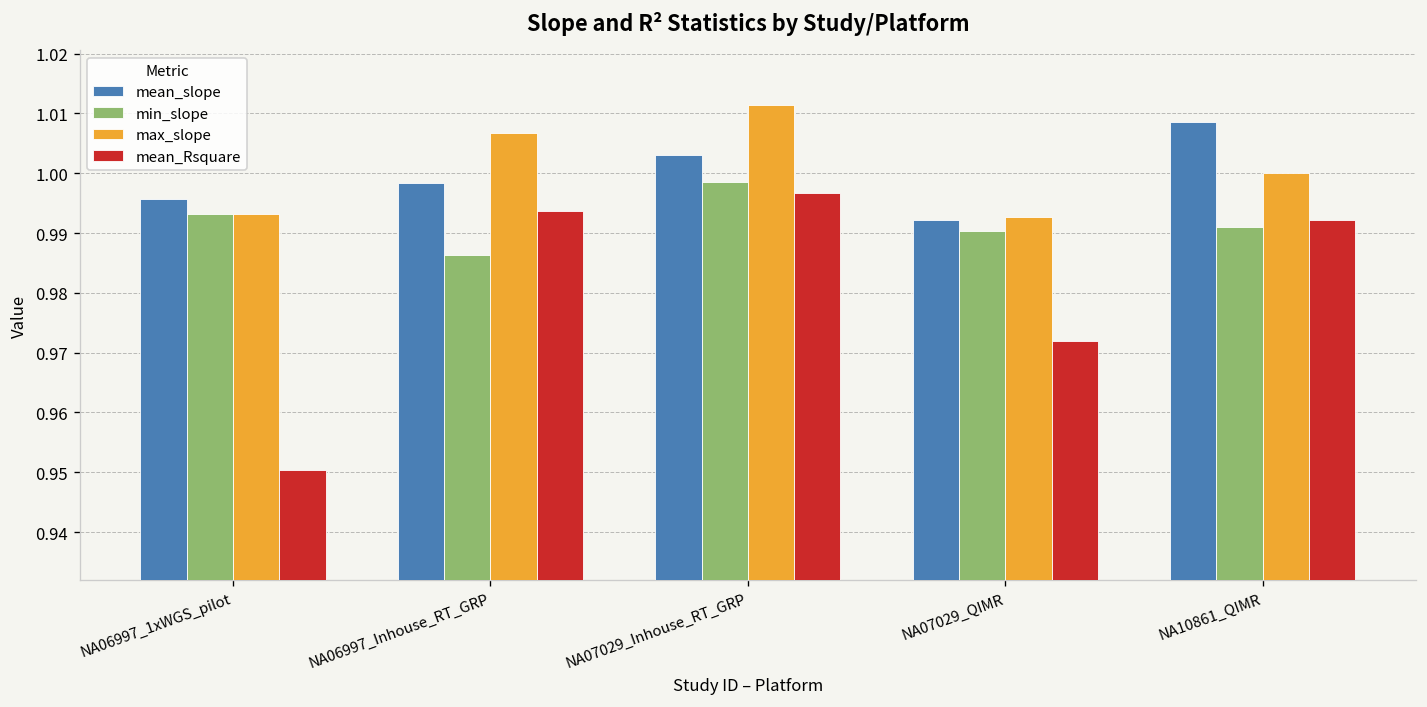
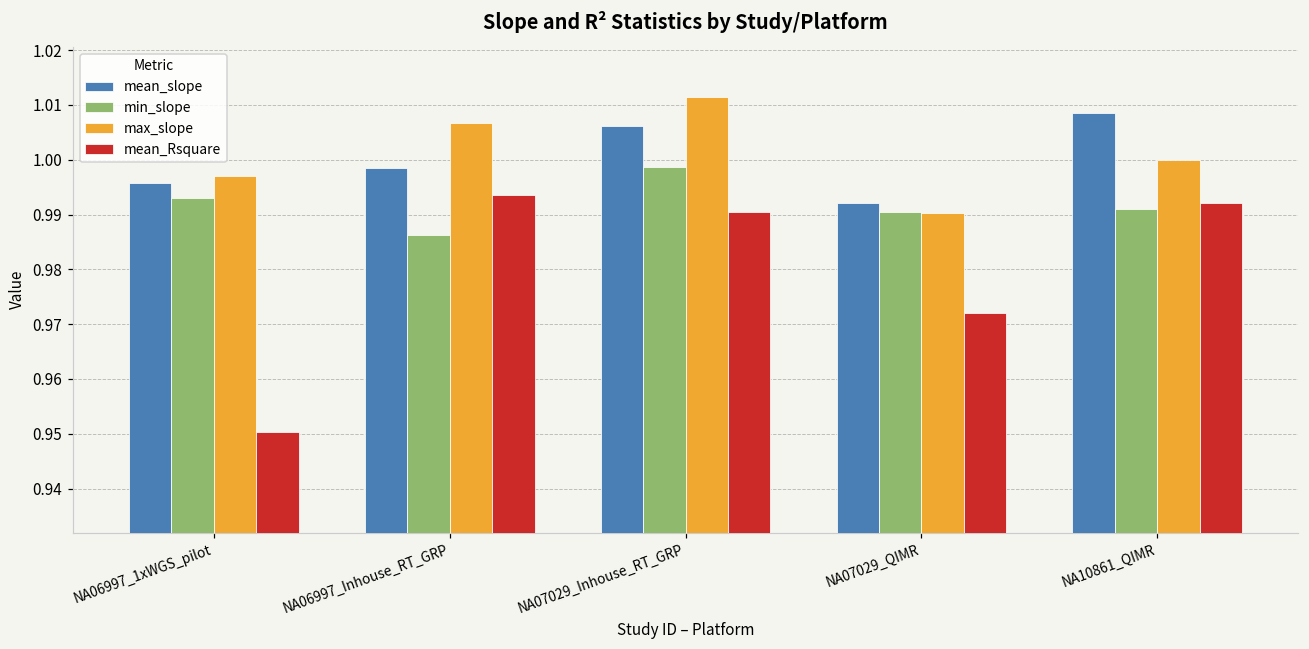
max_slope, NA06997_1xWGS_pilot: 0.993 -> 0.997
mean_slope, NA07029_Inhouse_RT_GRP: 1.003 -> 1.006
mean_Rsquare, NA07029_Inhouse_RT_GRP: 0.997 -> 0.991
max_slope, NA07029_QIMR: 0.993 -> 0.990
